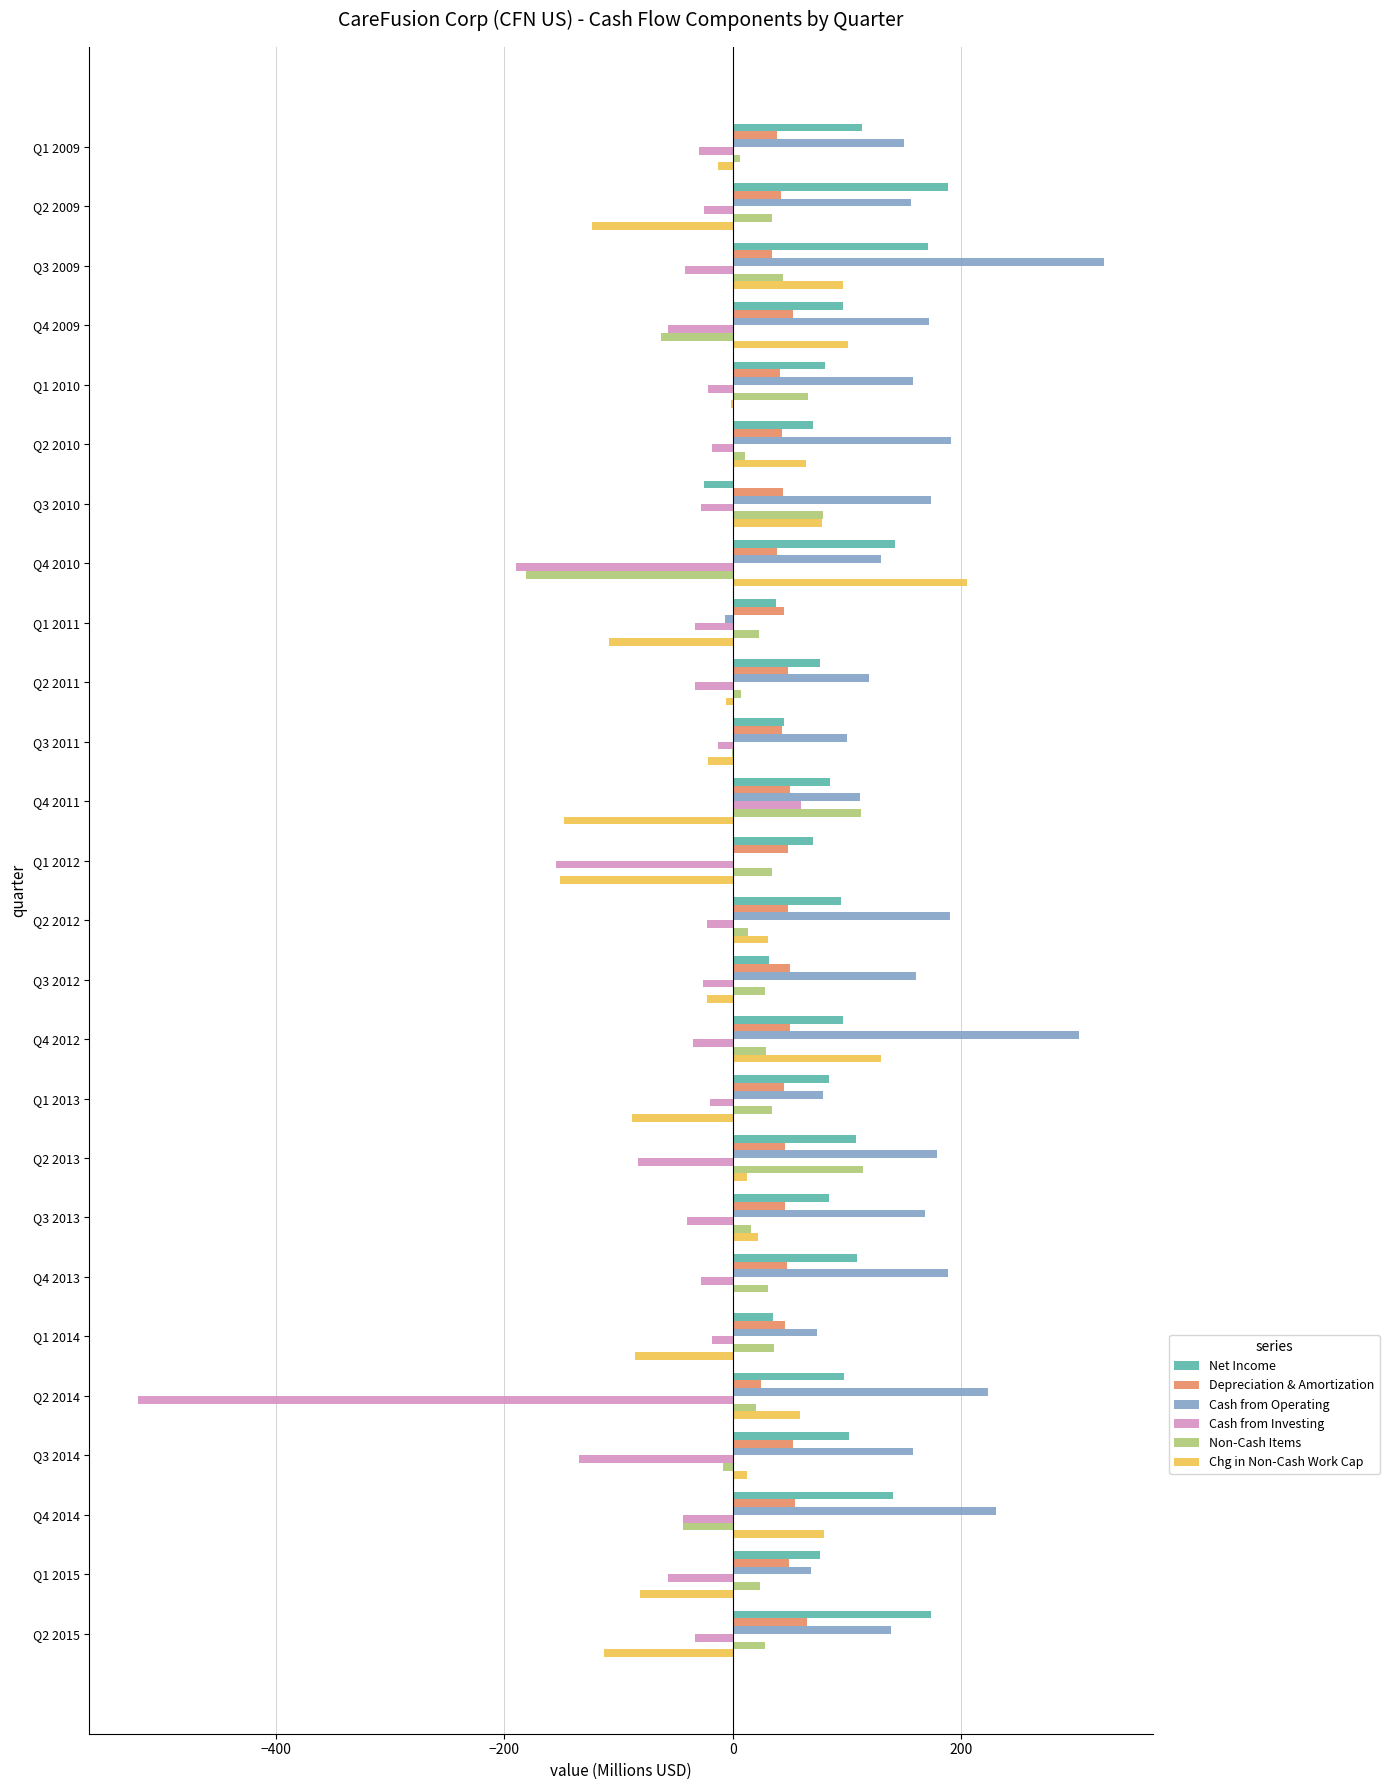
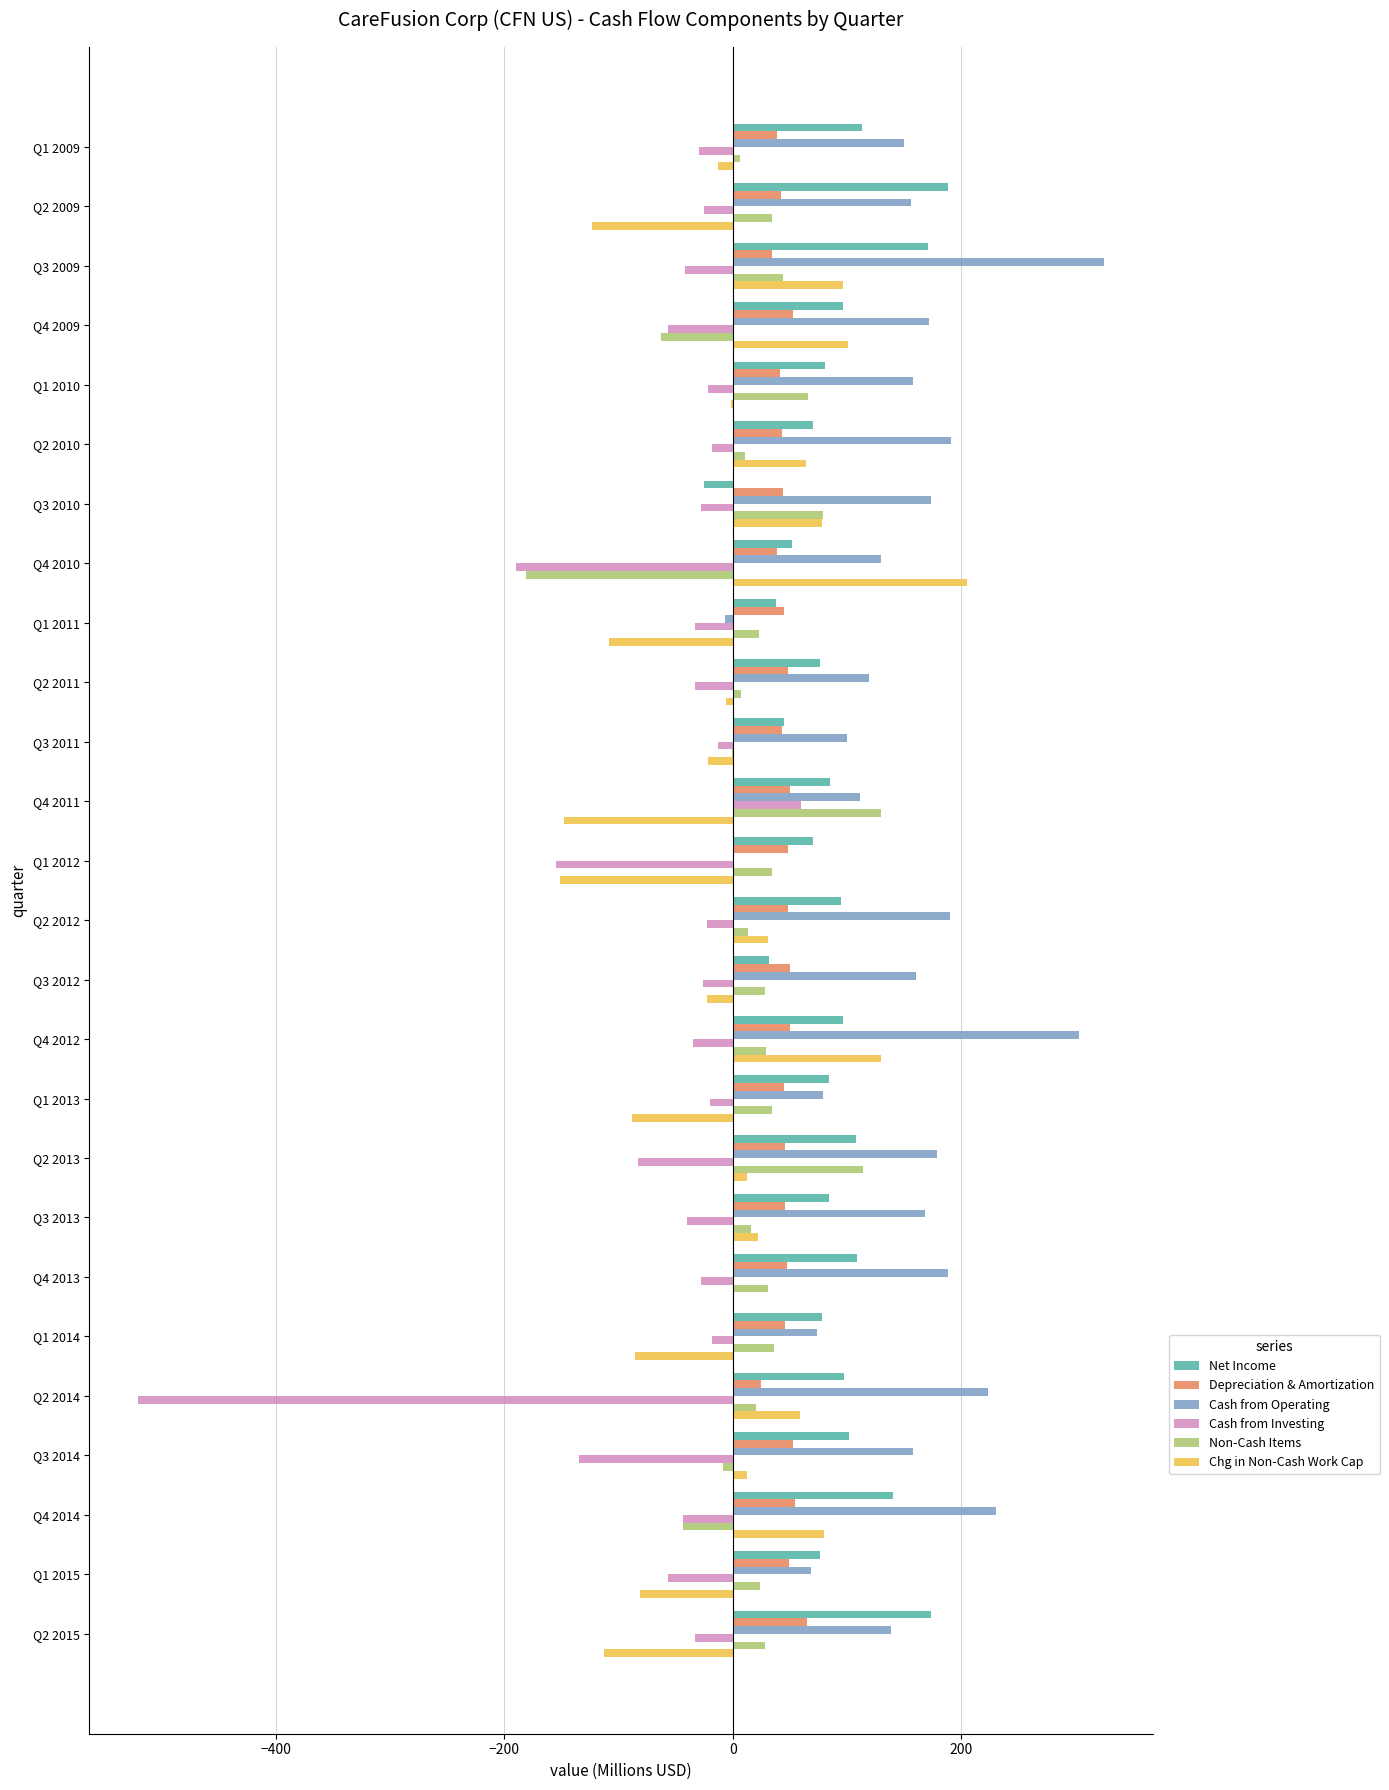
Net Income, Q4 2010: 142 -> 52
Non-Cash Items, Q4 2011: 112 -> 130
Net Income, Q1 2014: 35 -> 78
